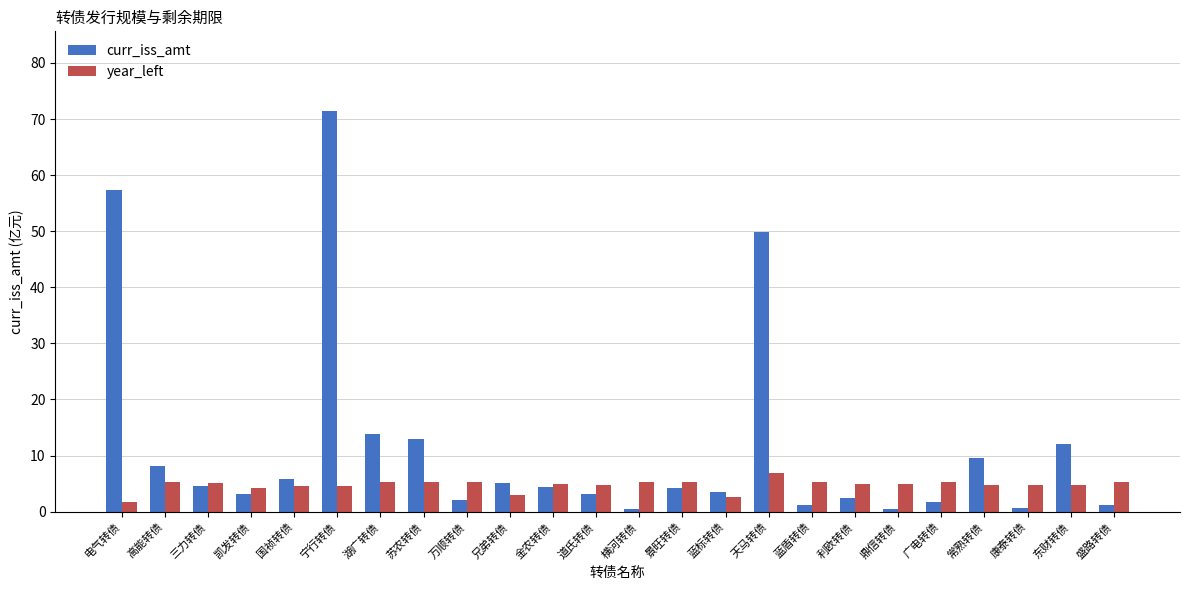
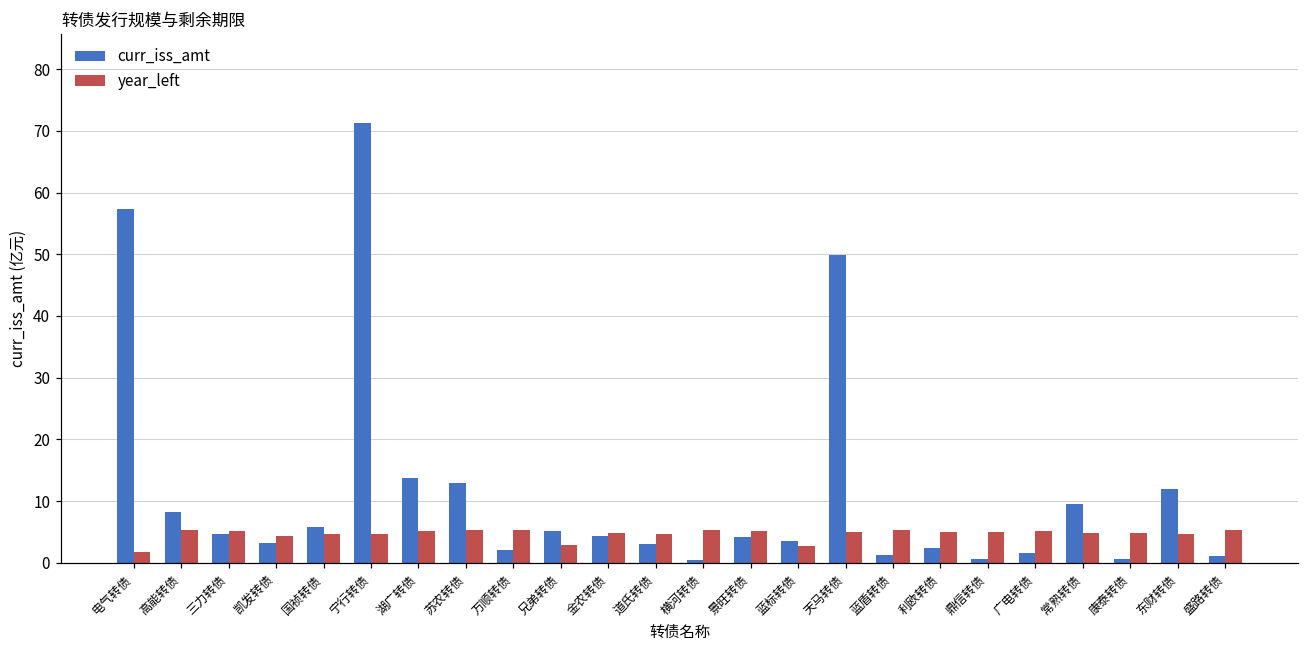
year_left, 天马转债: 7 -> 5
